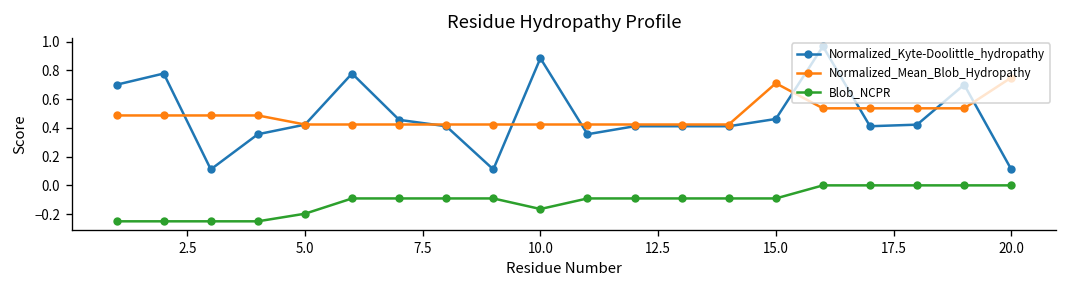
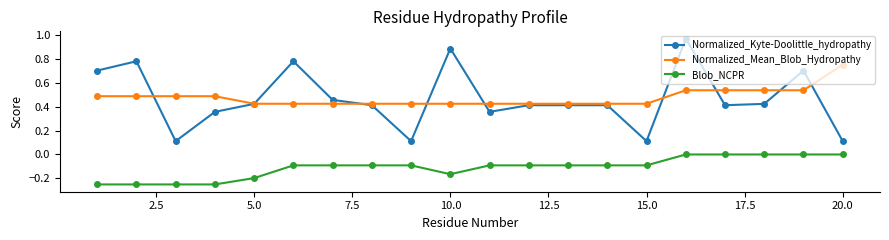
Normalized_Kyte-Doolittle_hydropathy, 15.0: 0.46 -> 0.11
Normalized_Mean_Blob_Hydropathy, 15.0: 0.71 -> 0.42
